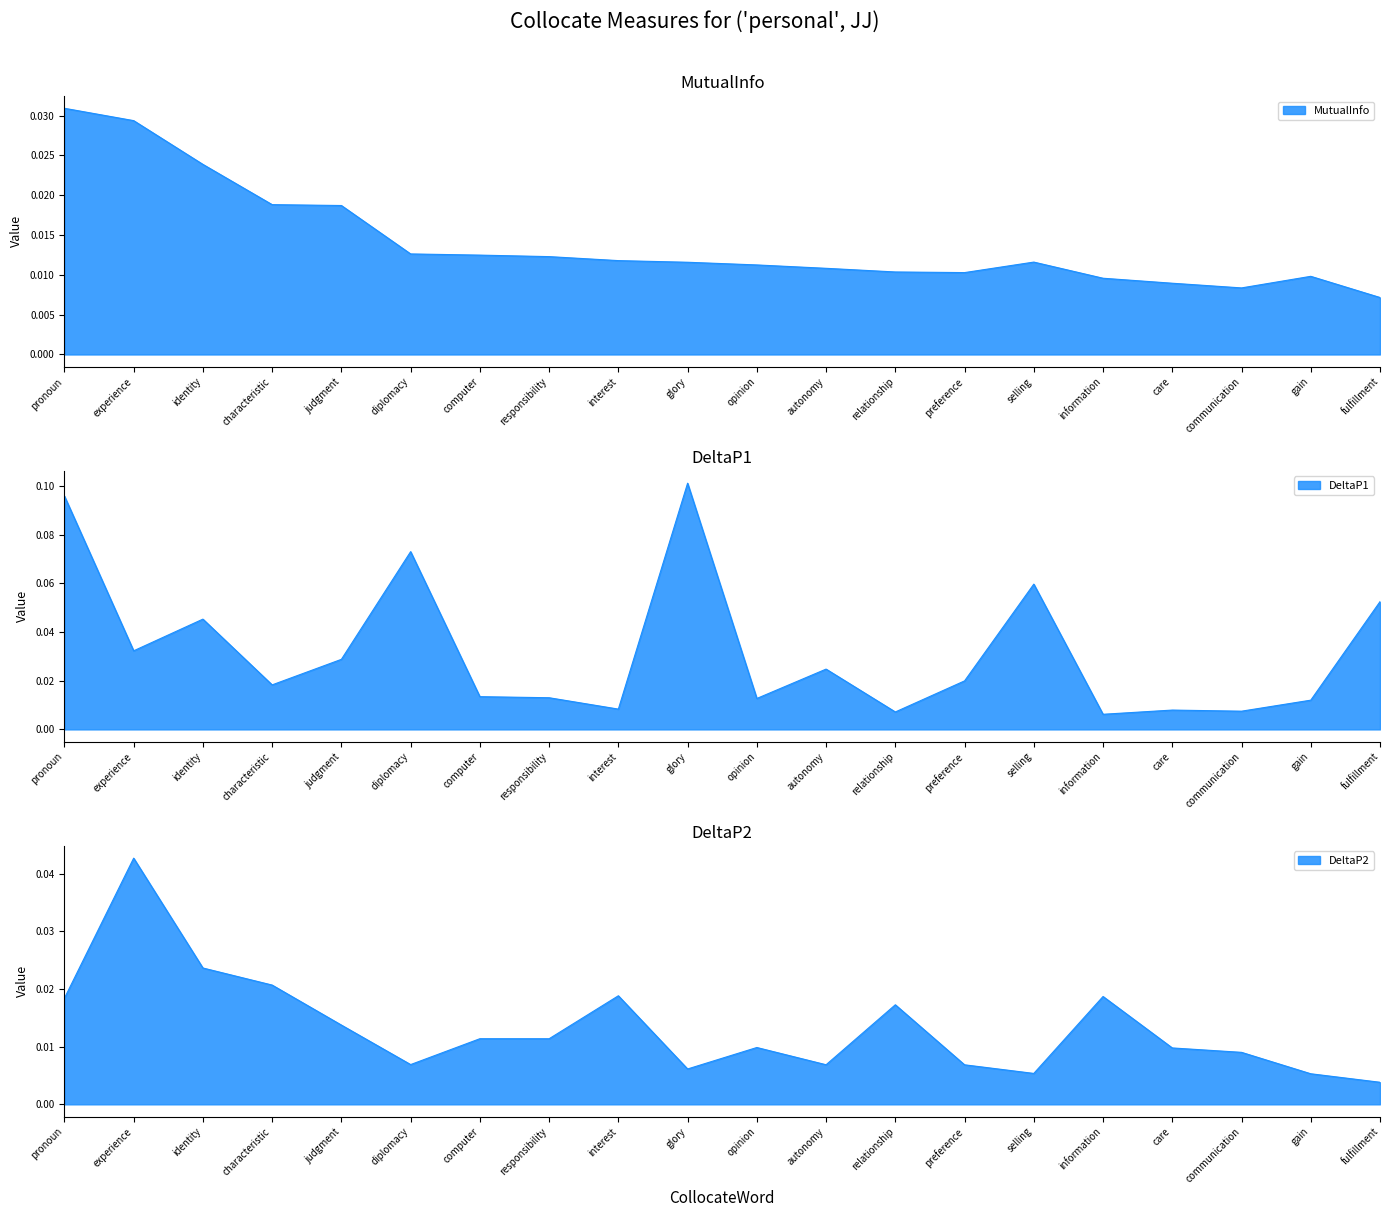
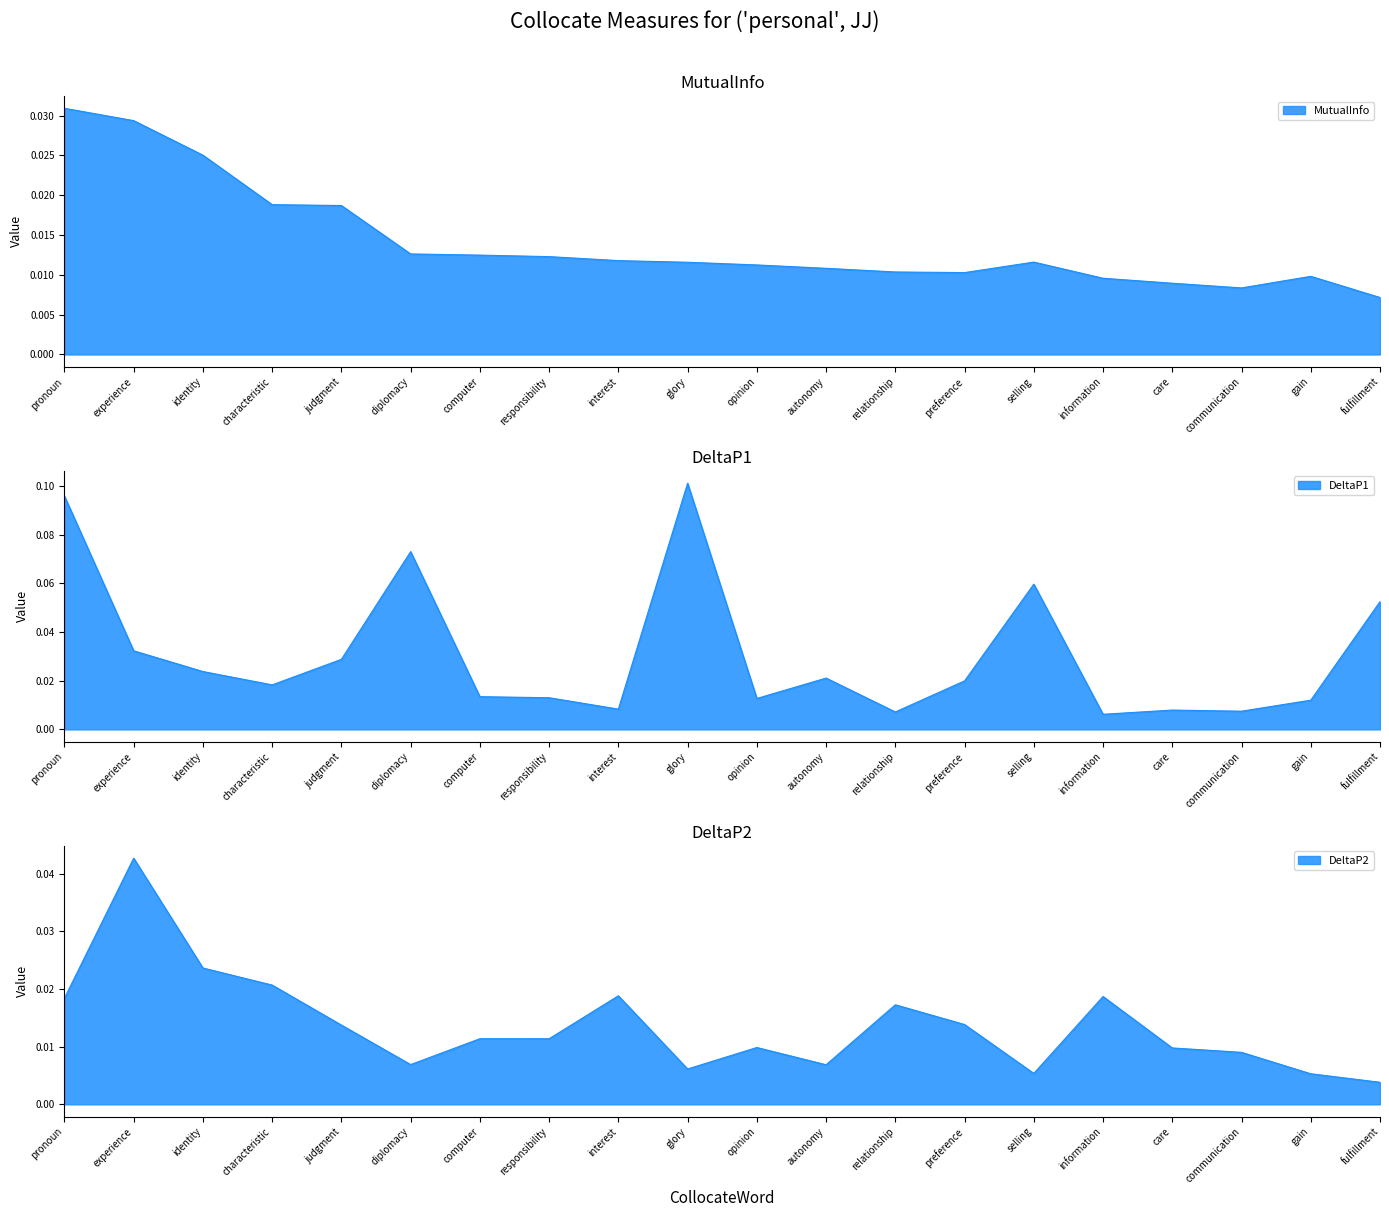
MutualInfo, identity: 0.024 -> 0.025
DeltaP1, identity: 0.045 -> 0.024
DeltaP1, autonomy: 0.025 -> 0.021
DeltaP2, preference: 0.007 -> 0.014
